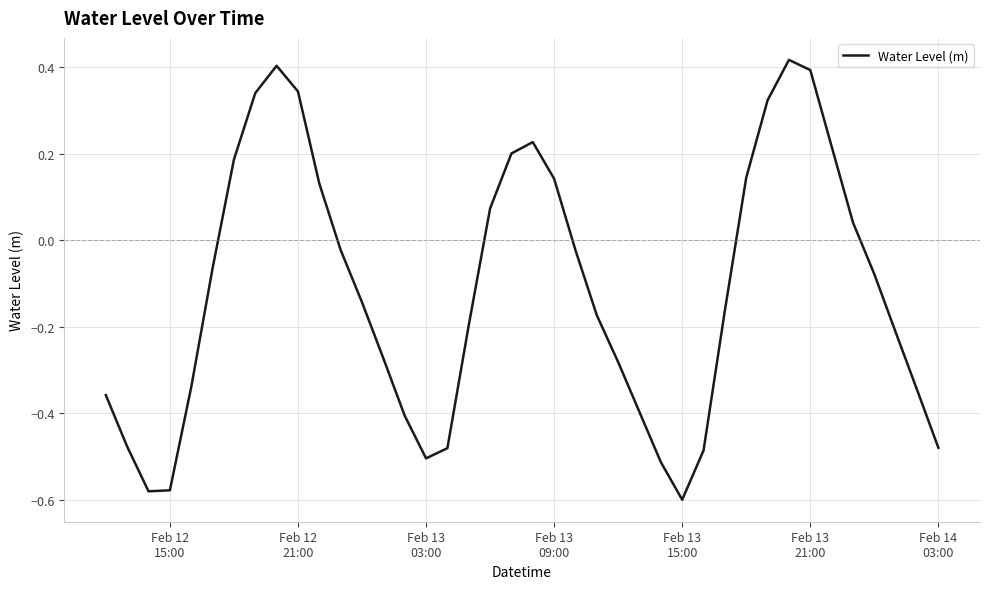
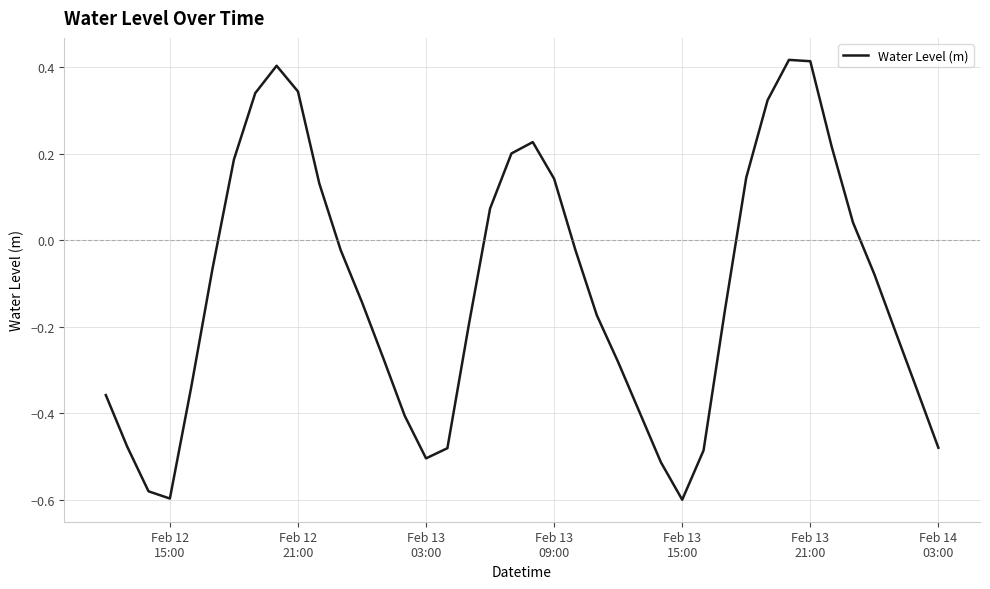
Feb 12 15:00: -0.58 -> -0.60
Feb 13 21:00: 0.39 -> 0.41
